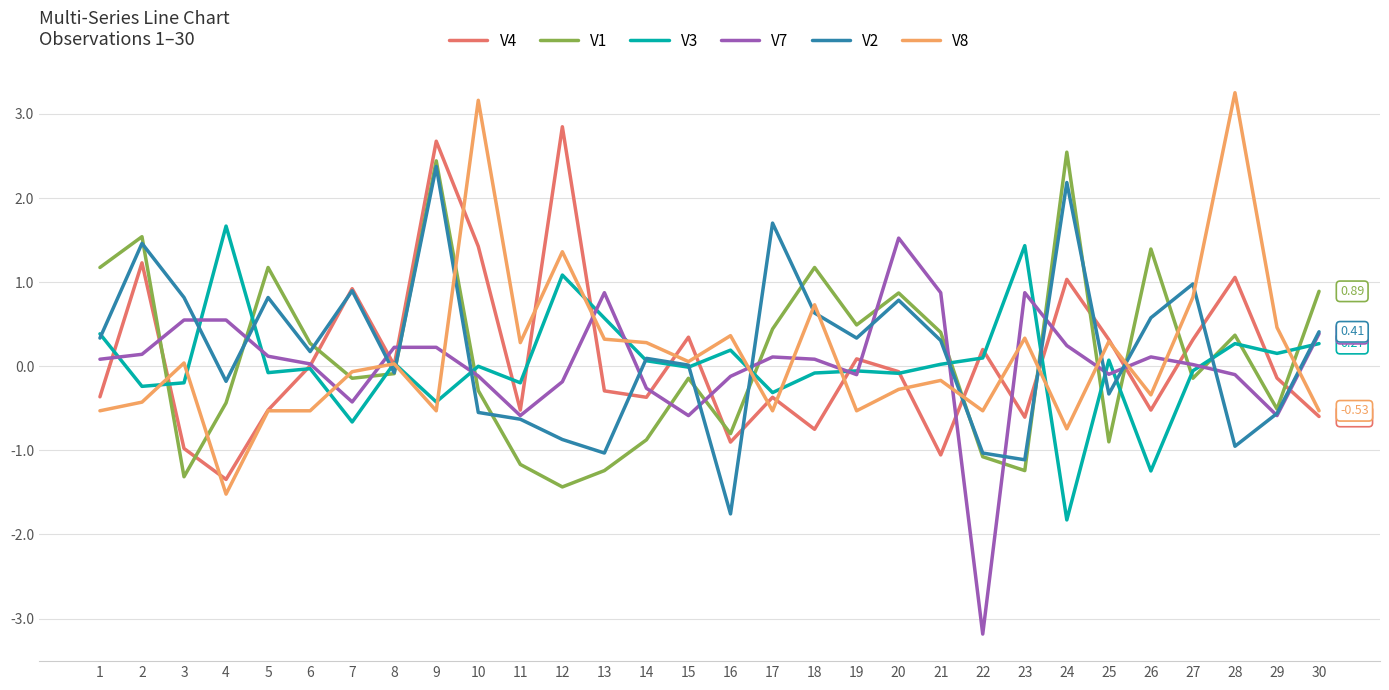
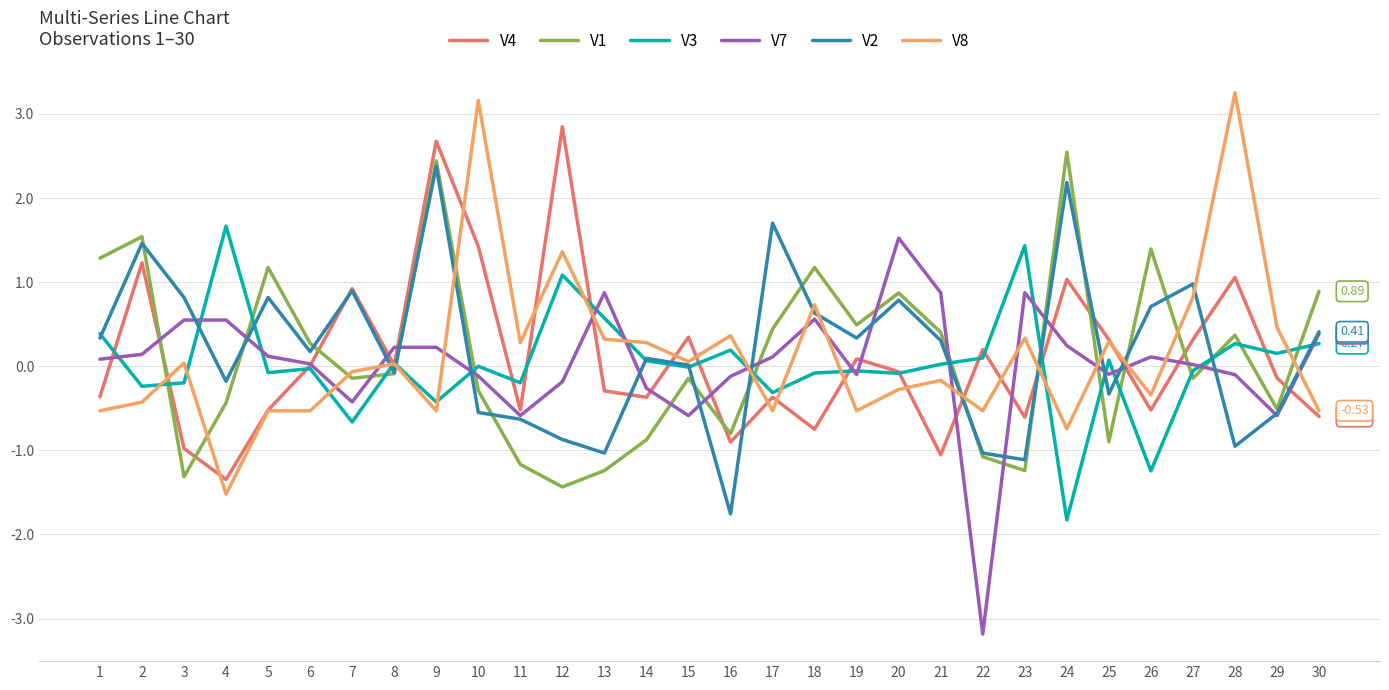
V1, 1: 1.2 -> 1.3
V7, 18: 0.1 -> 0.6
V2, 26: 0.6 -> 0.7
